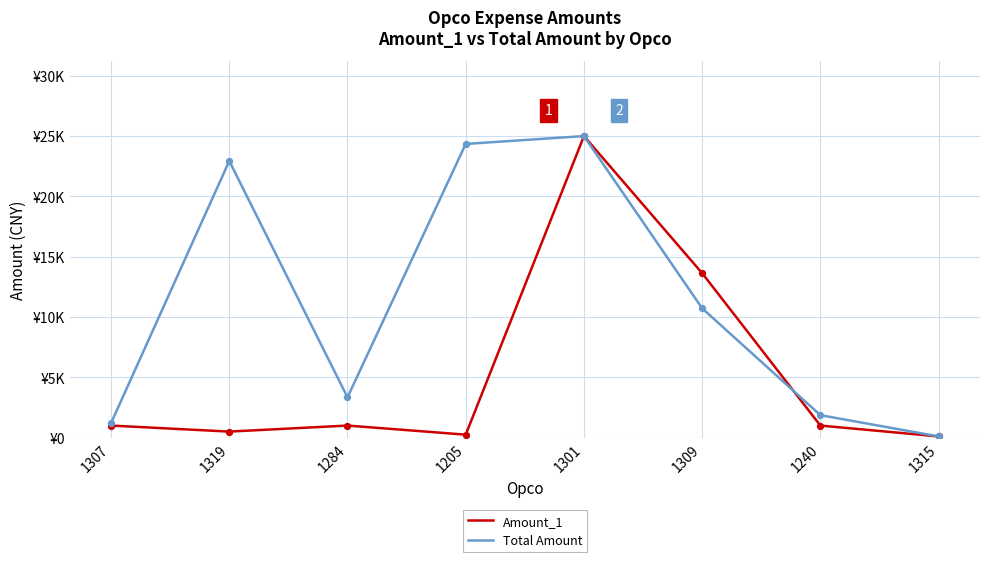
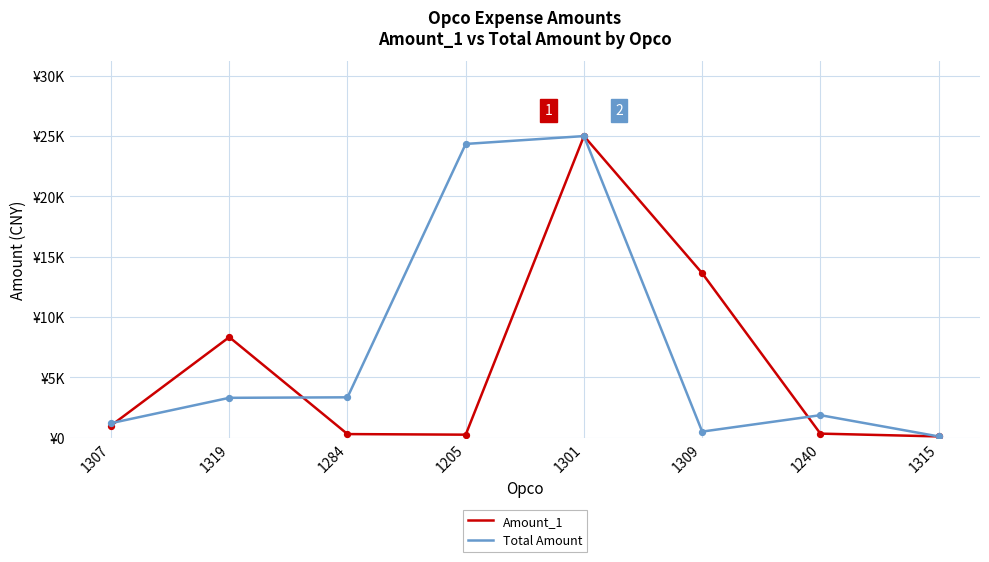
Amount_1, 1319: ¥500 -> ¥8300
Total Amount, 1319: ¥22900 -> ¥3300
Amount_1, 1284: ¥1000 -> ¥300
Total Amount, 1309: ¥10700 -> ¥500
Amount_1, 1240: ¥1000 -> ¥300
